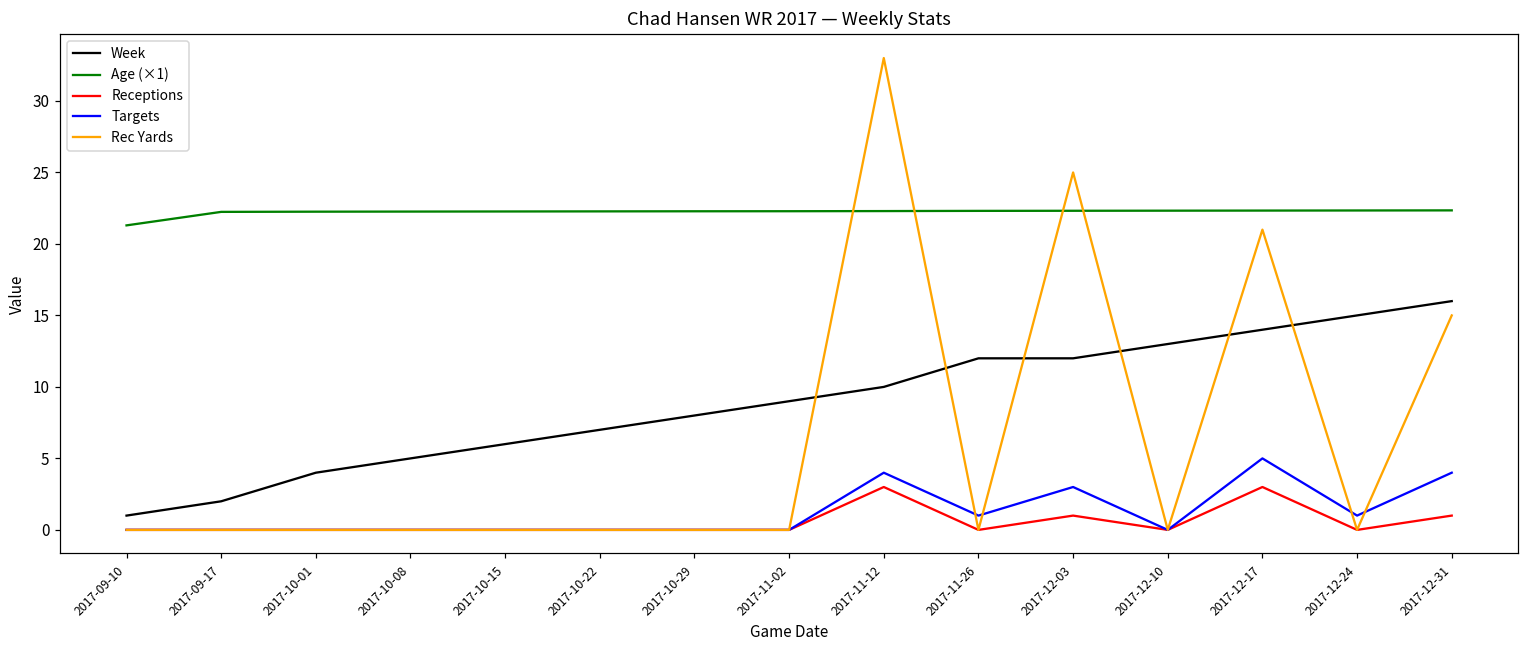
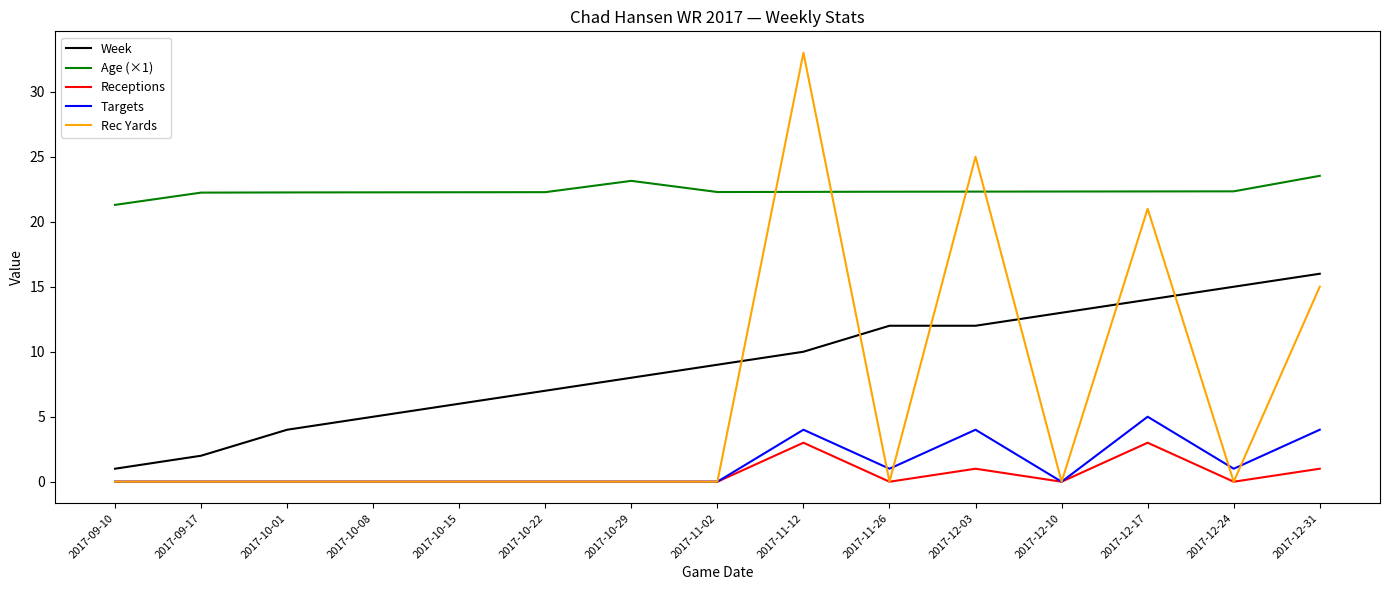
Age (×1), 2017-10-29: 22.3 -> 23.1
Targets, 2017-12-03: 3 -> 4
Age (×1), 2017-12-31: 22.3 -> 23.5
